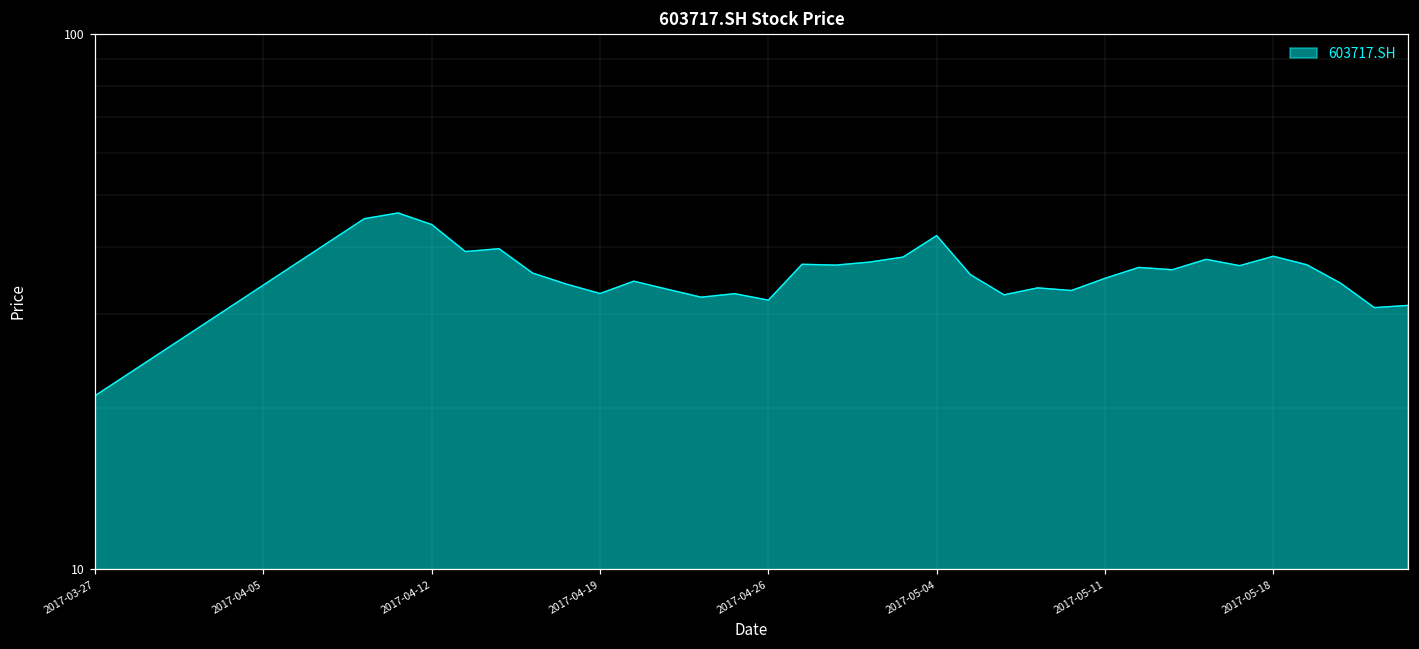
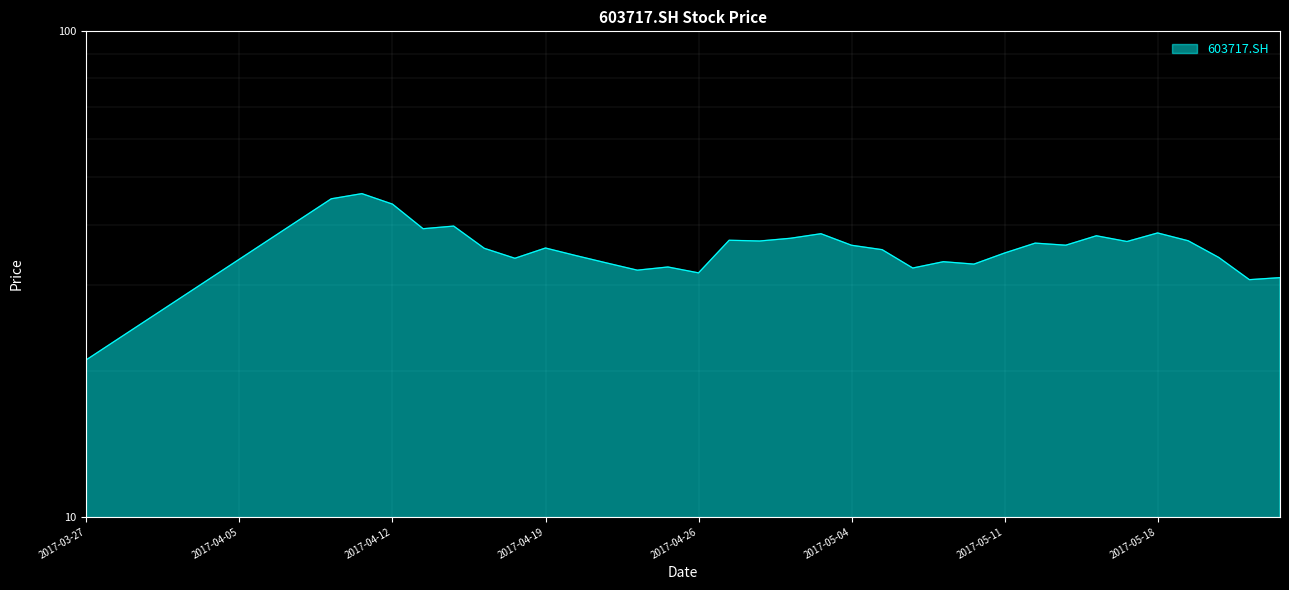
2017-04-19: 33 -> 36
2017-05-04: 42 -> 36
